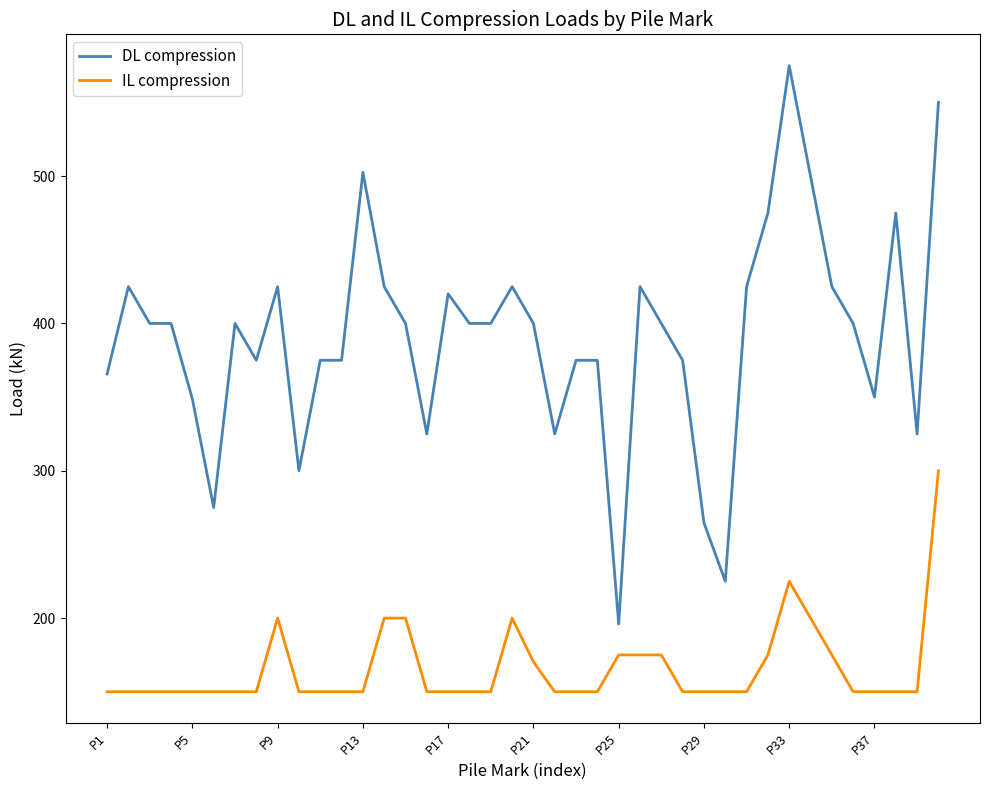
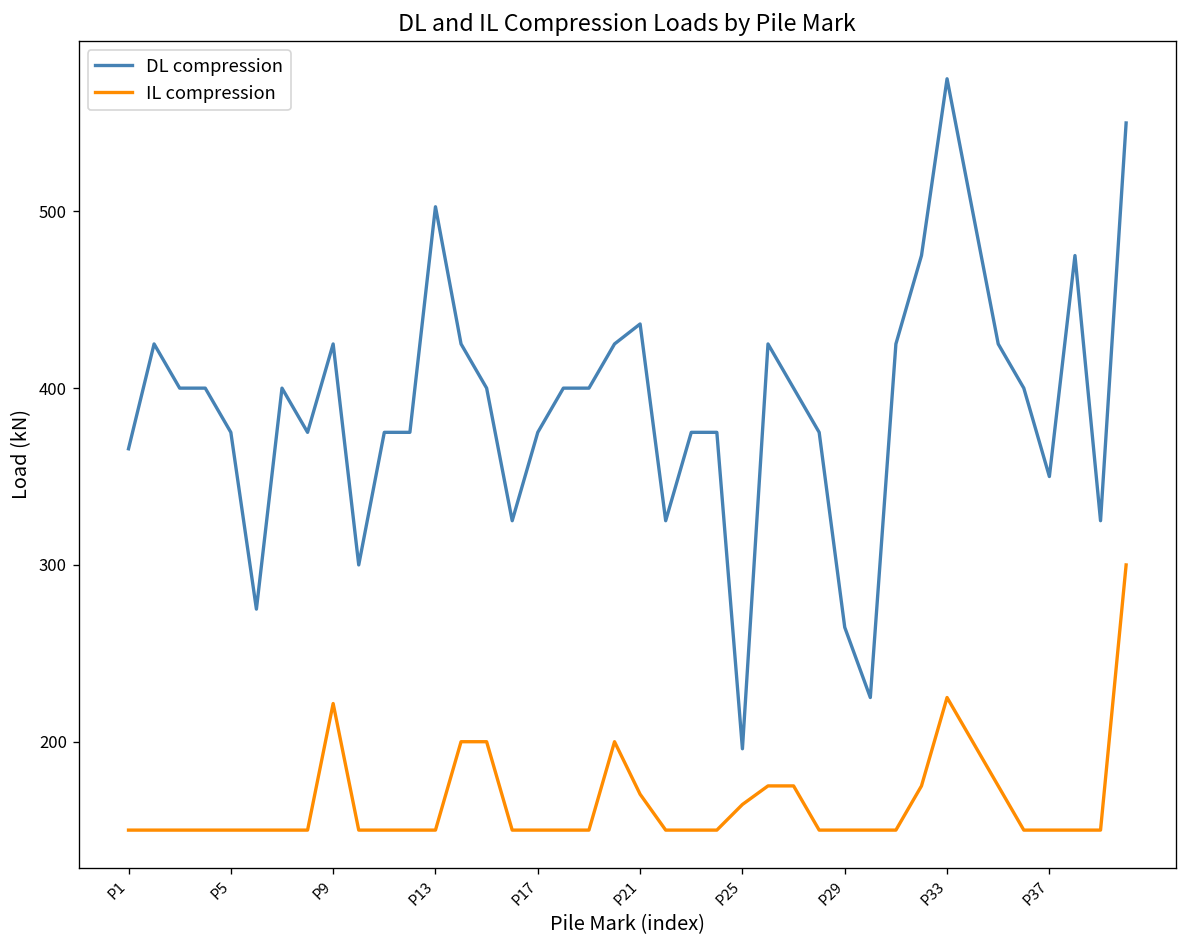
DL compression, P5: 349 -> 375
IL compression, P9: 200 -> 222
DL compression, P17: 420 -> 375
DL compression, P21: 400 -> 436
IL compression, P25: 175 -> 165
